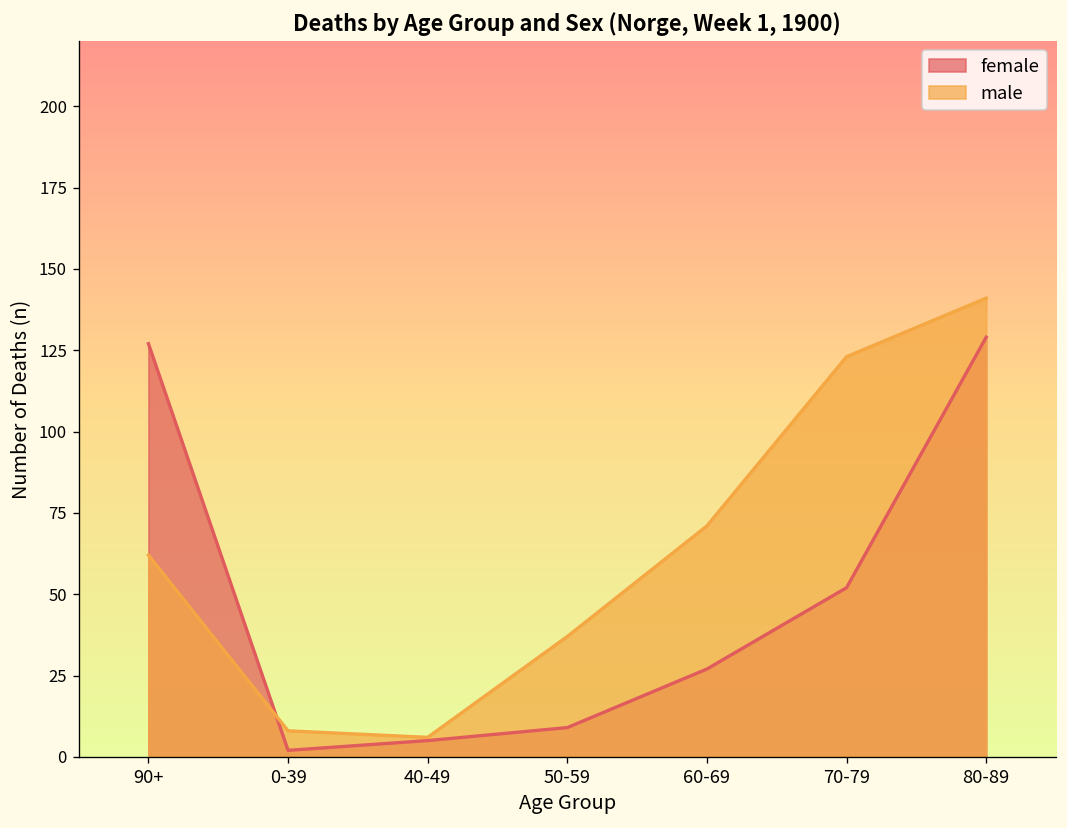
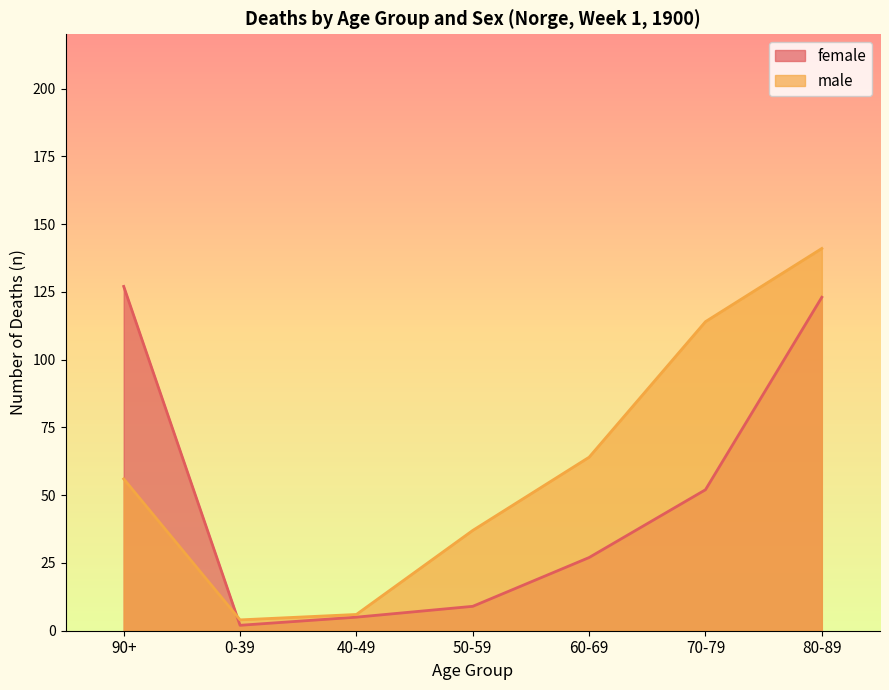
male, 90+: 62 -> 56
male, 0-39: 8 -> 4
male, 60-69: 71 -> 64
male, 70-79: 123 -> 114
female, 80-89: 129 -> 123
